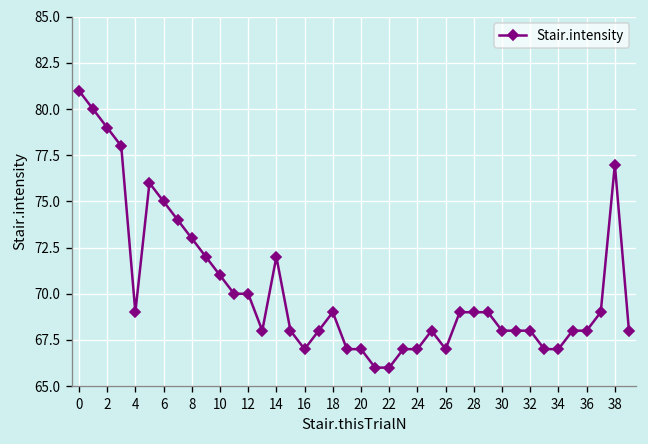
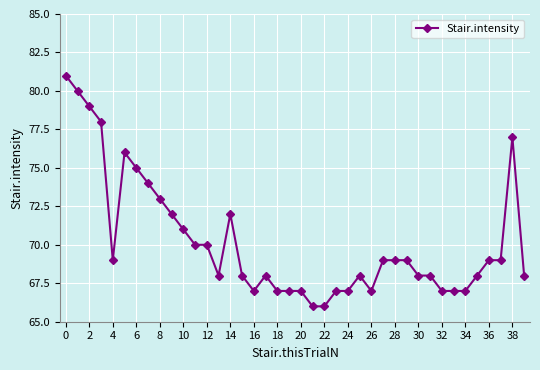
18: 69 -> 67
32: 68 -> 67
36: 68 -> 69
